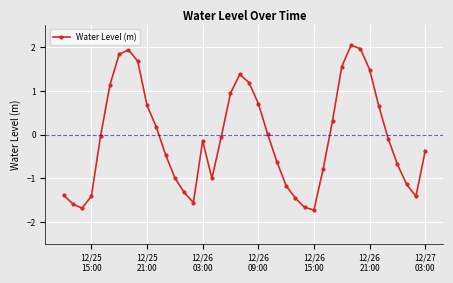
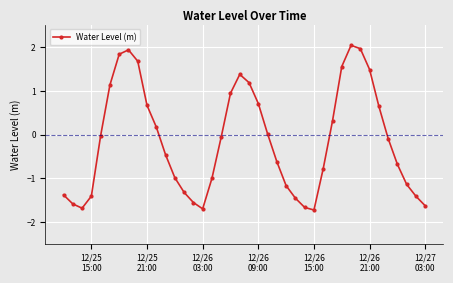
12/26 03:00: -0.1 -> -1.7
12/27 03:00: -0.4 -> -1.6
